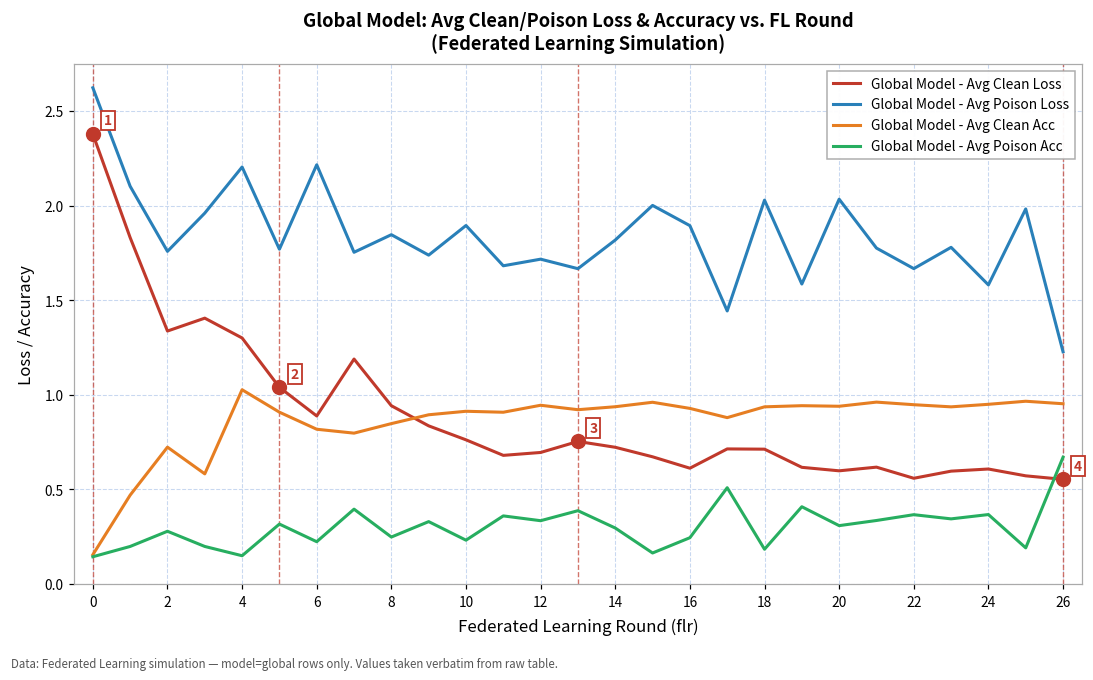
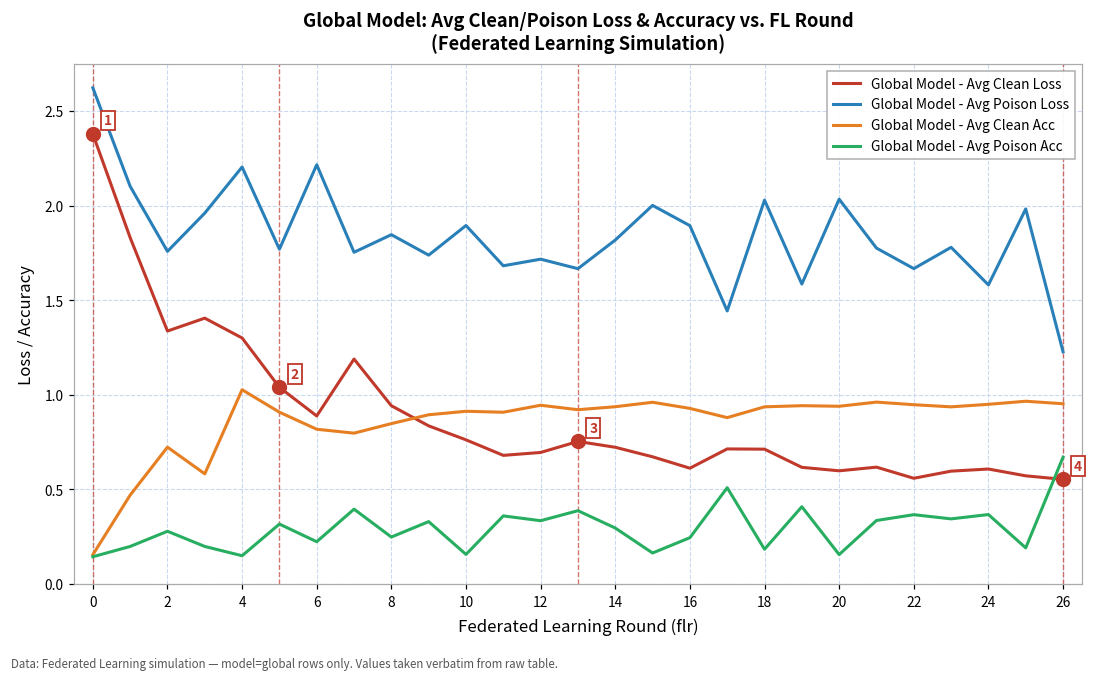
Global Model - Avg Poison Acc, 10: 0.23 -> 0.16
Global Model - Avg Poison Acc, 20: 0.31 -> 0.16
